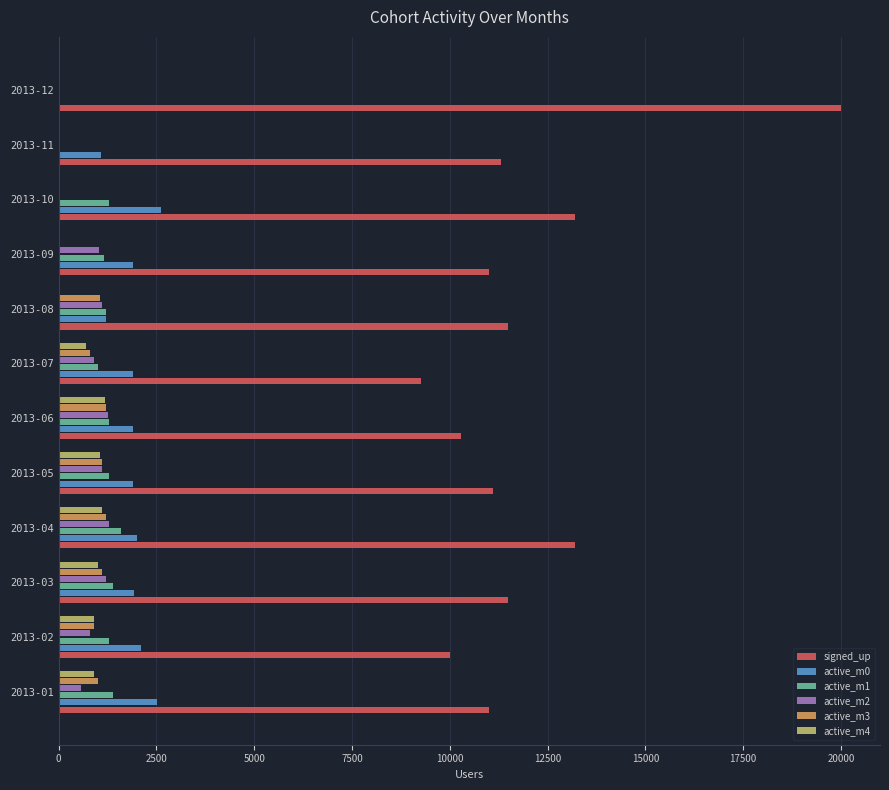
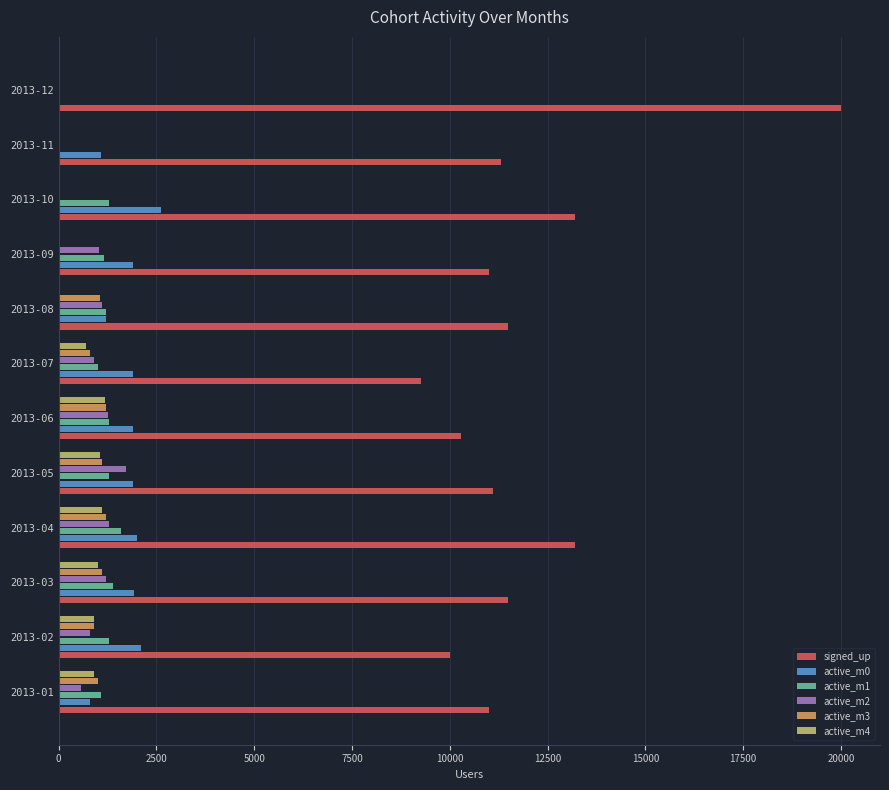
active_m2, 2013-05: 1100 -> 1700
active_m1, 2013-01: 1400 -> 1100
active_m0, 2013-01: 2500 -> 800
